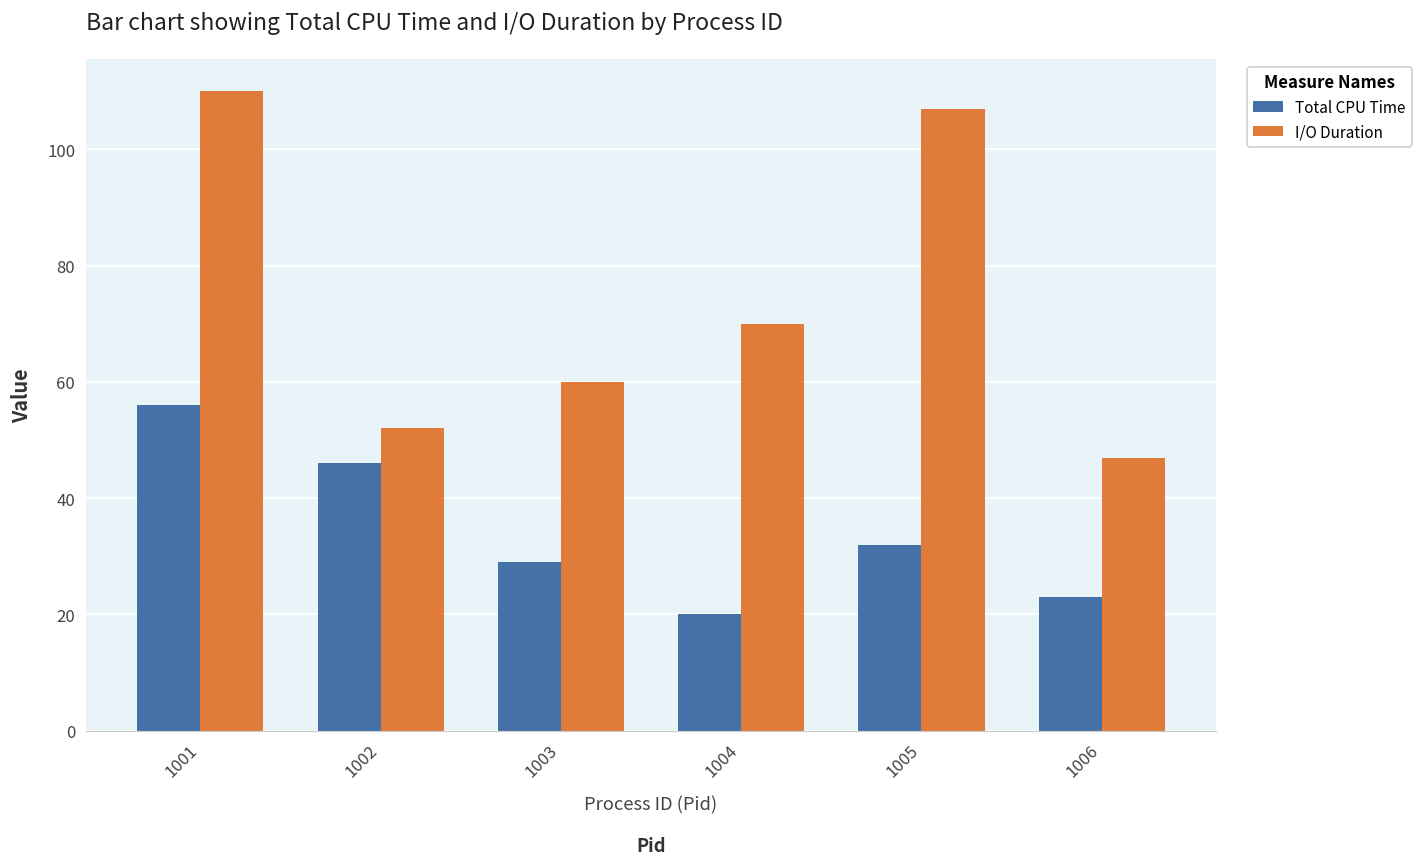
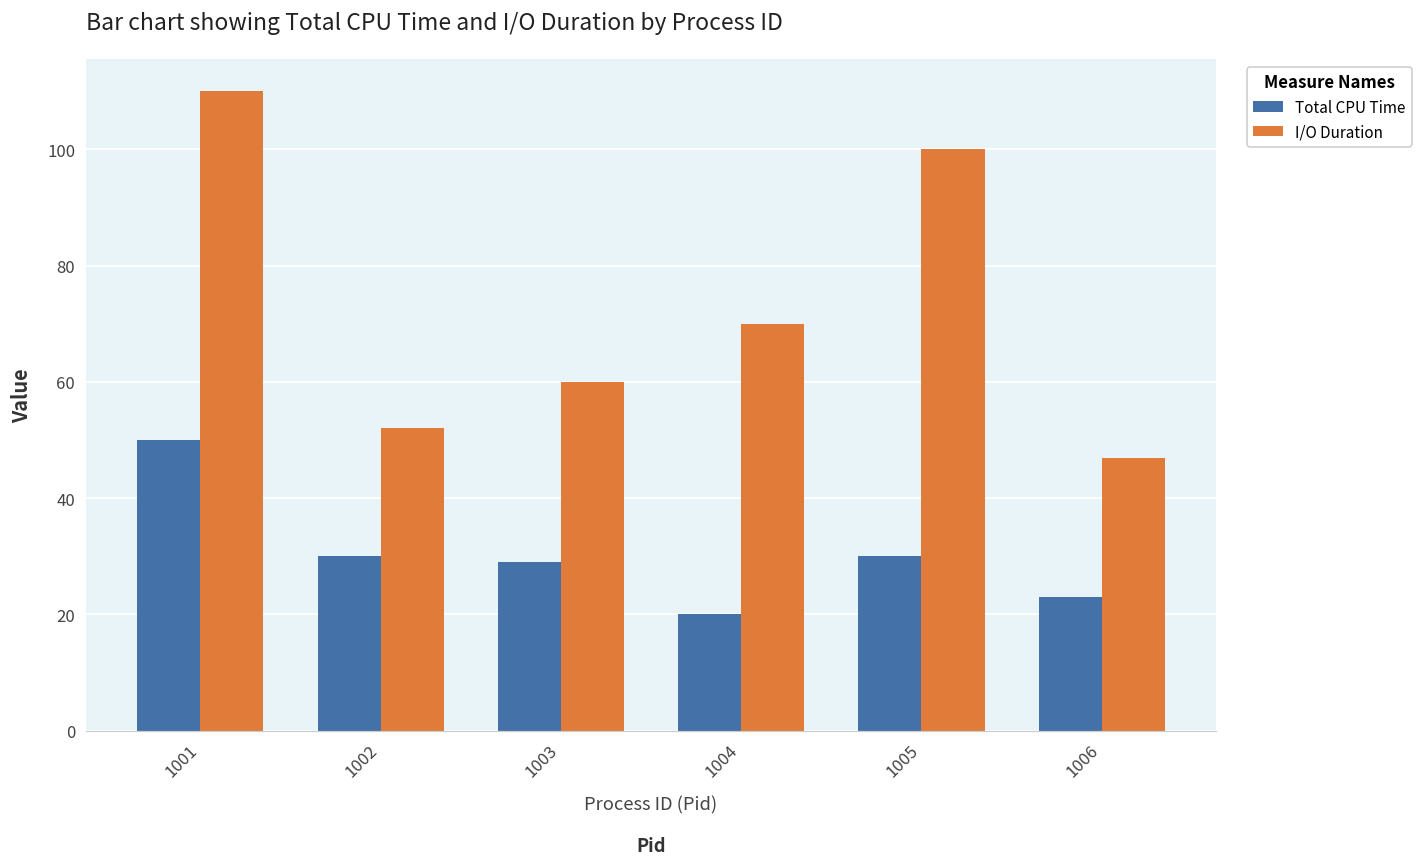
Total CPU Time, 1001: 56 -> 50
Total CPU Time, 1002: 46 -> 30
Total CPU Time, 1005: 32 -> 30
I/O Duration, 1005: 107 -> 100
